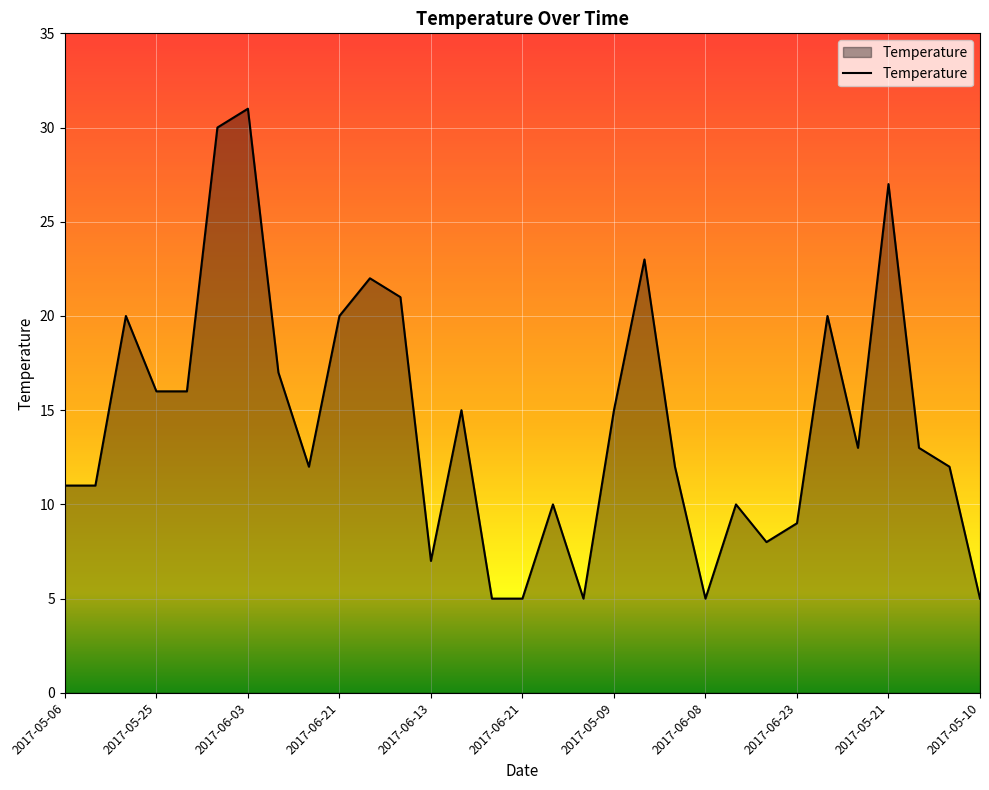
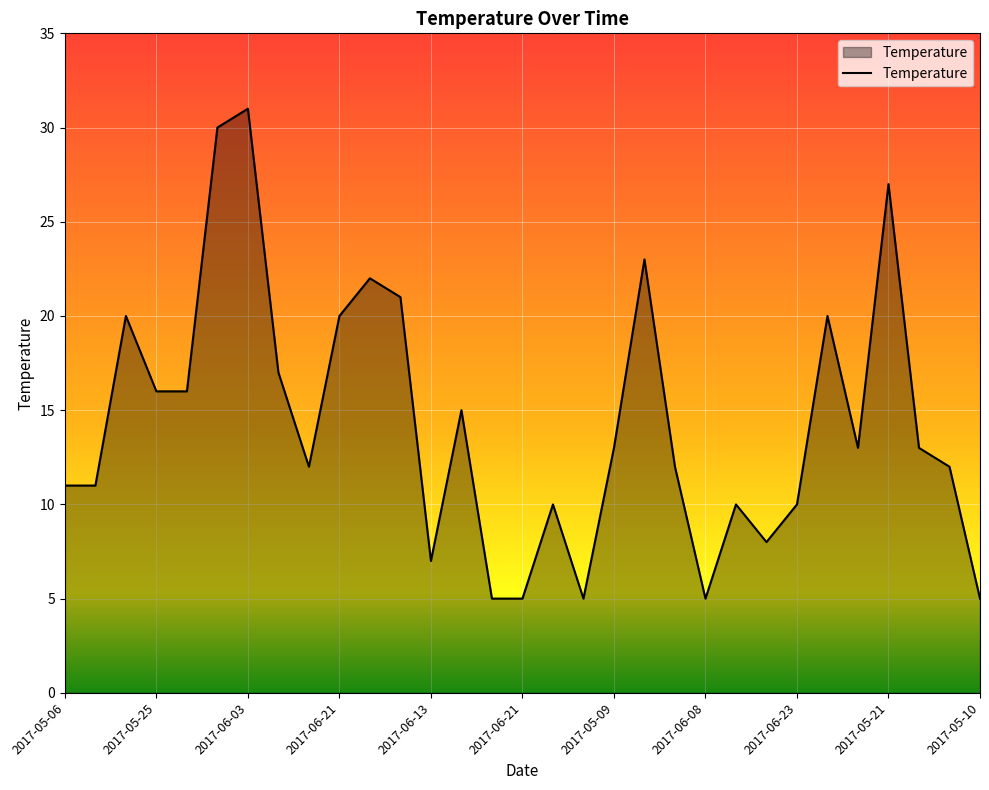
2017-05-09: 15 -> 13
2017-06-23: 9 -> 10
